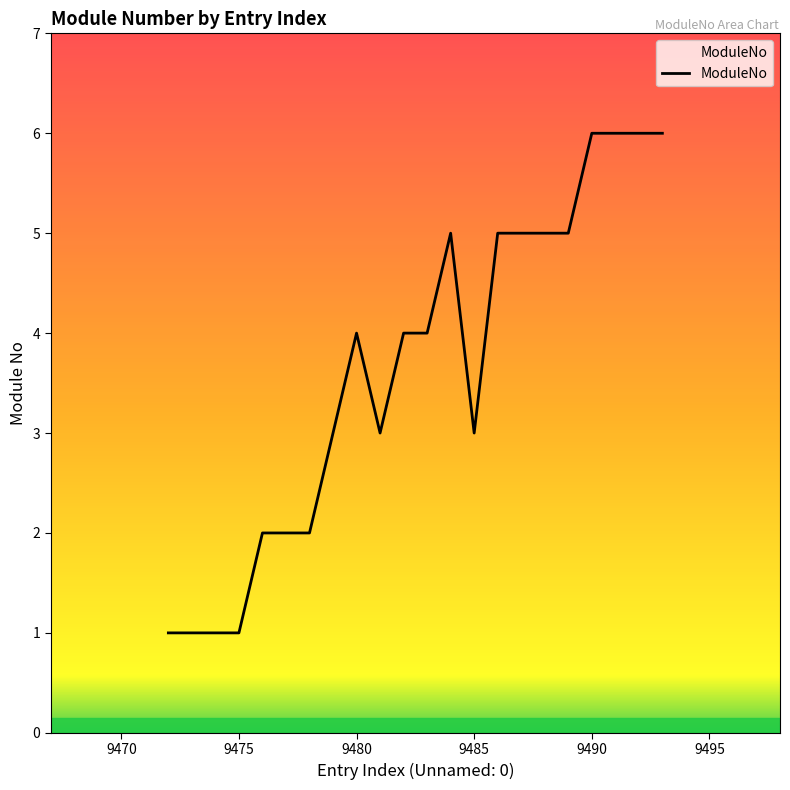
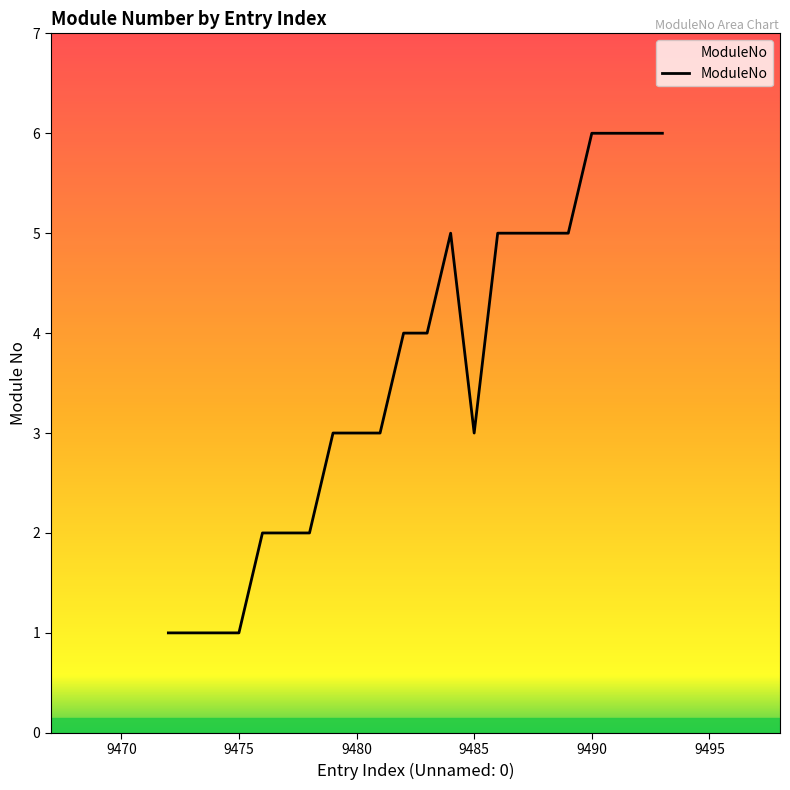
9480: 4 -> 3
